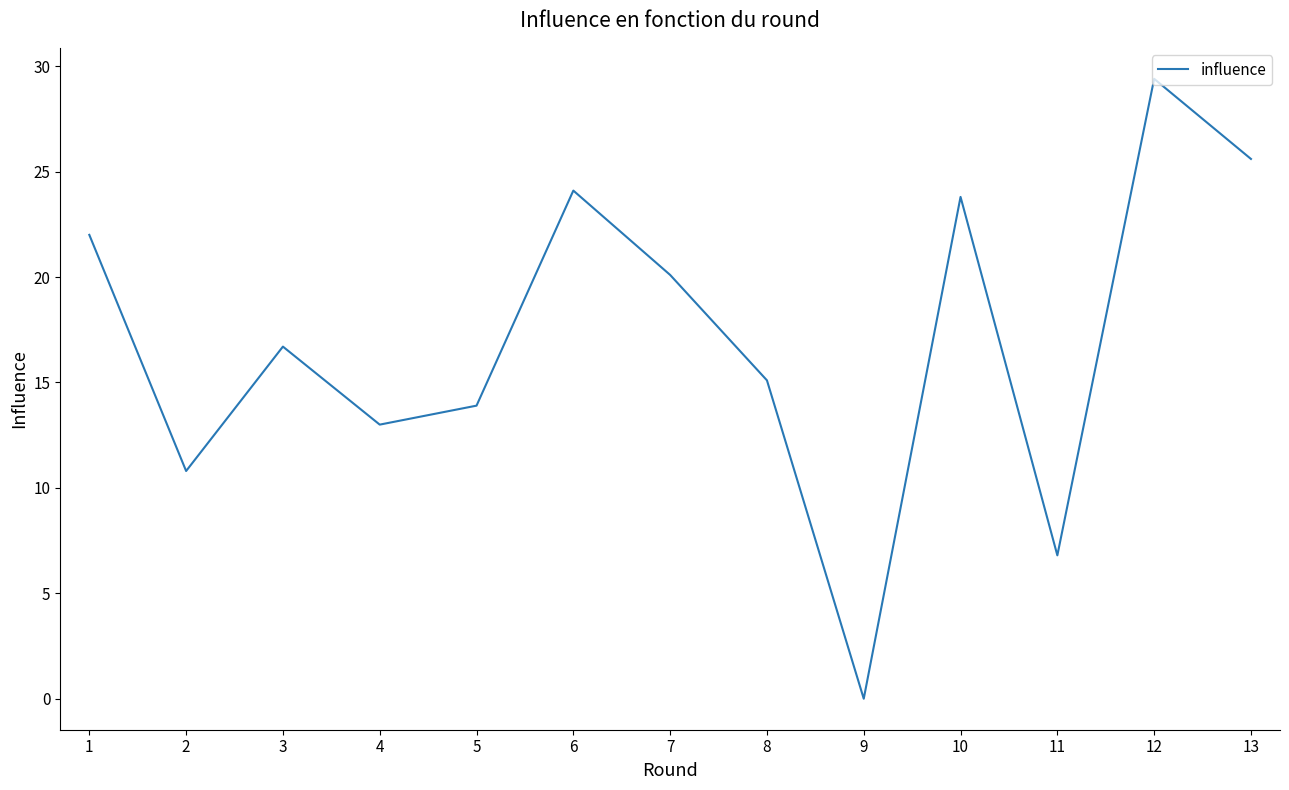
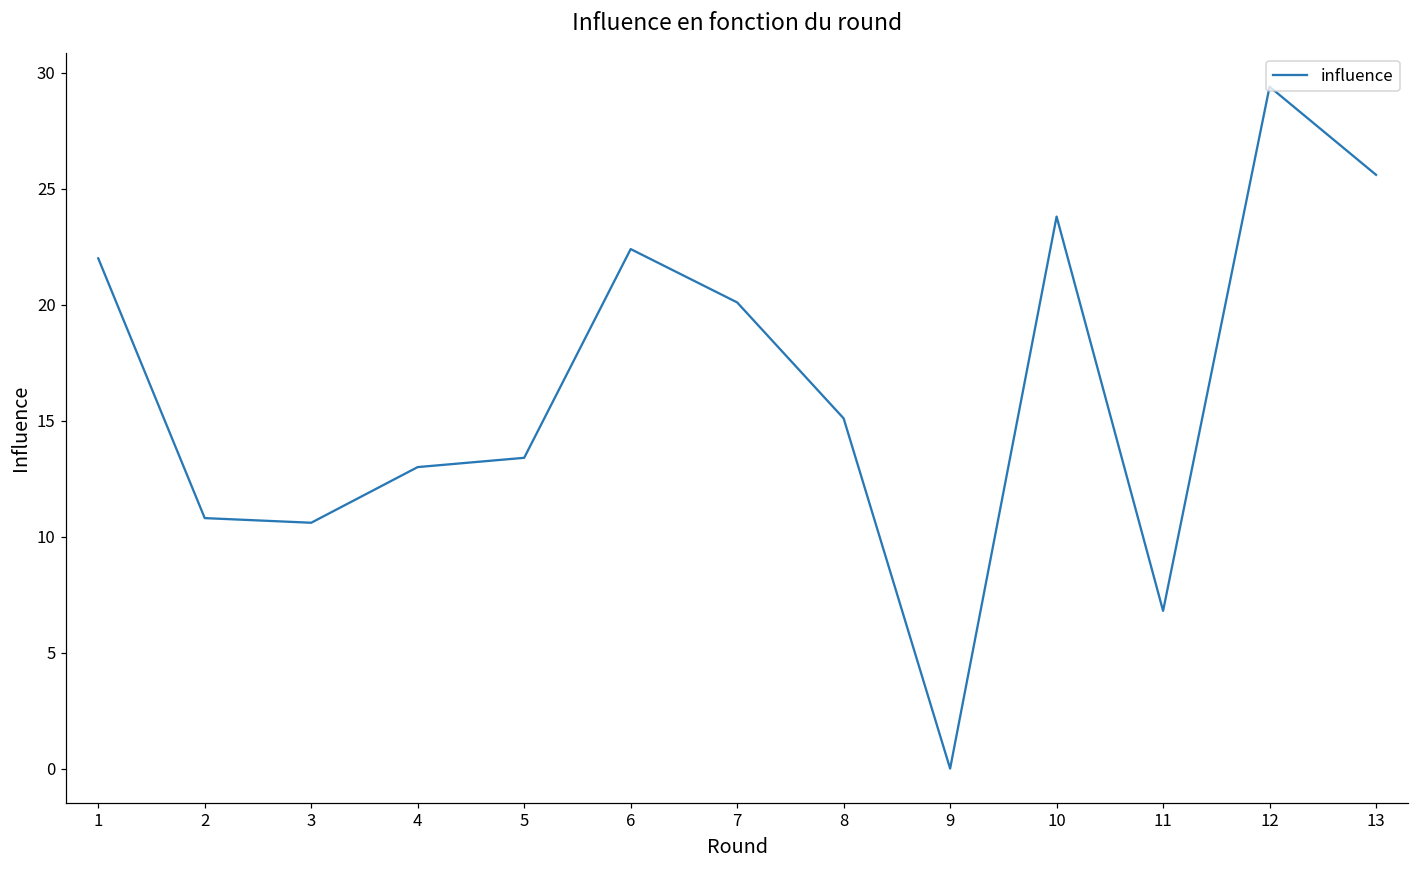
3: 16.7 -> 10.6
5: 13.9 -> 13.4
6: 24.1 -> 22.4
